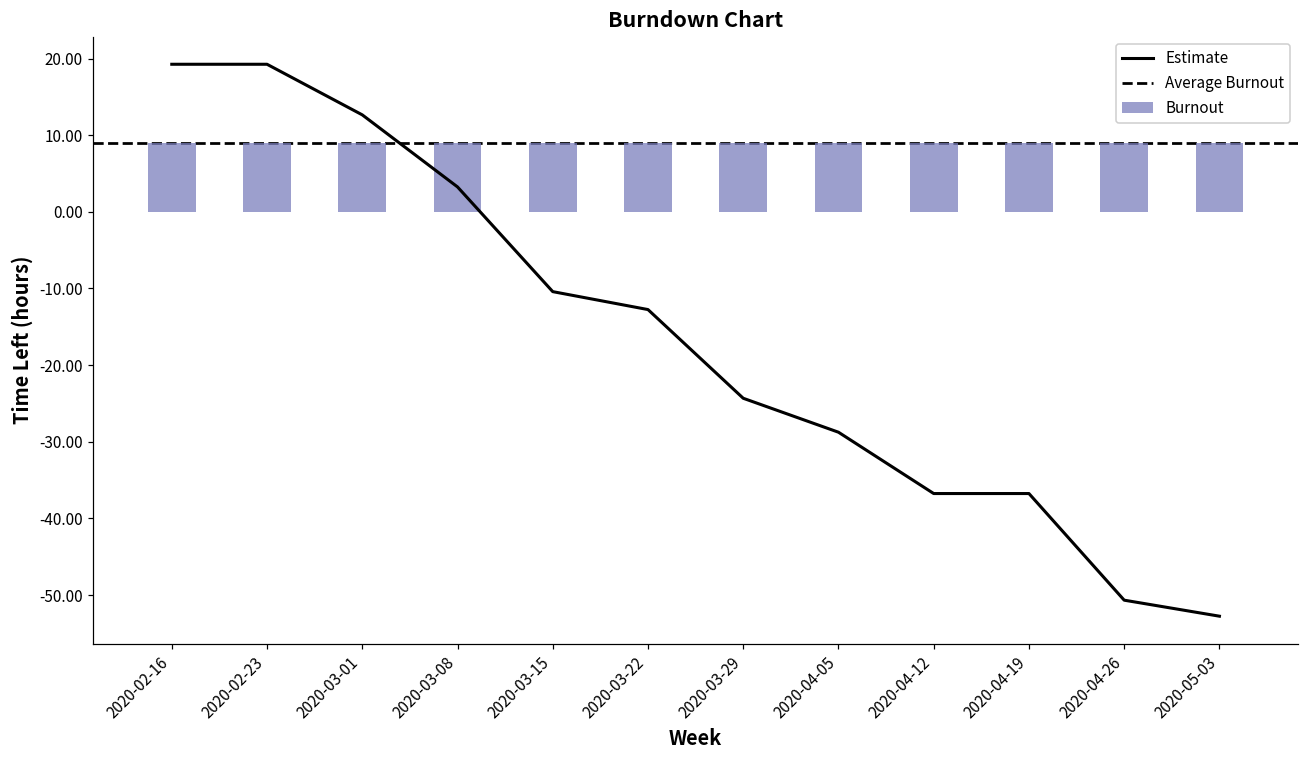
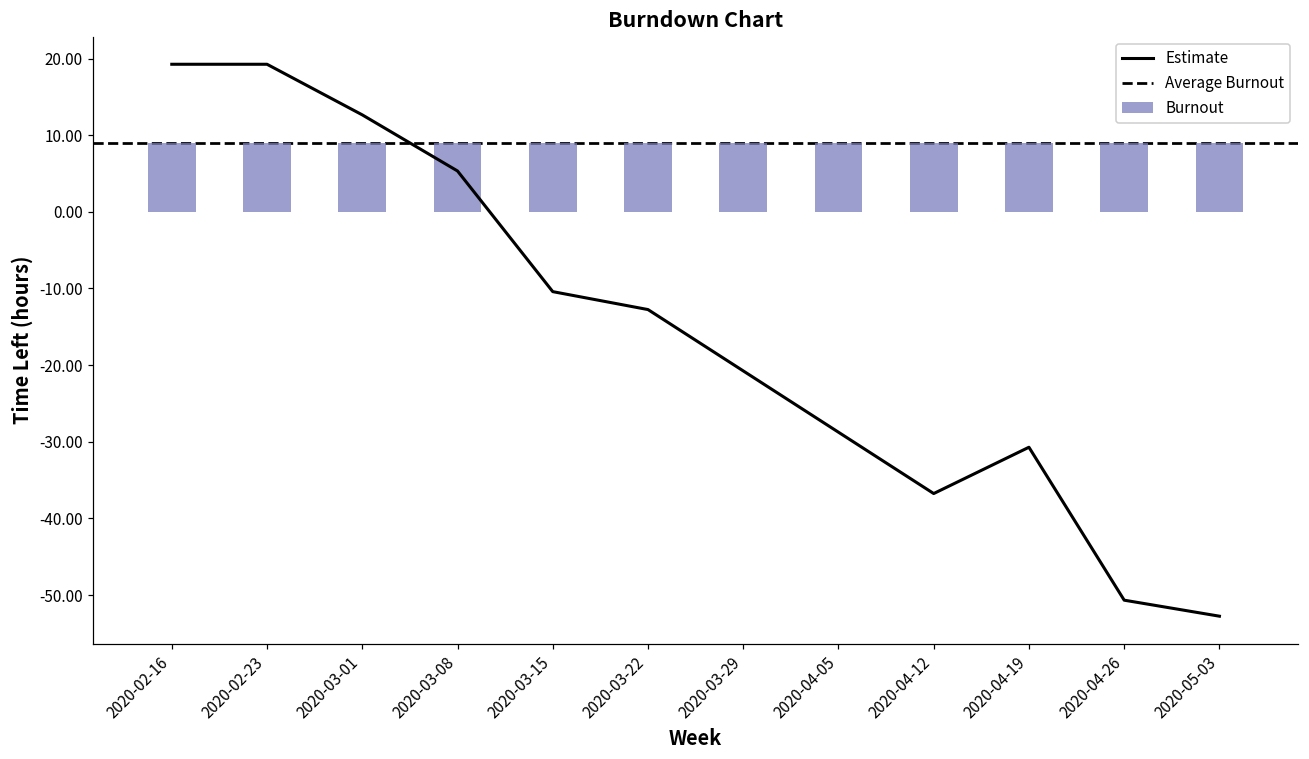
Estimate, 2020-03-08: 3 -> 5
Estimate, 2020-03-29: -24 -> -21
Estimate, 2020-04-19: -37 -> -31
